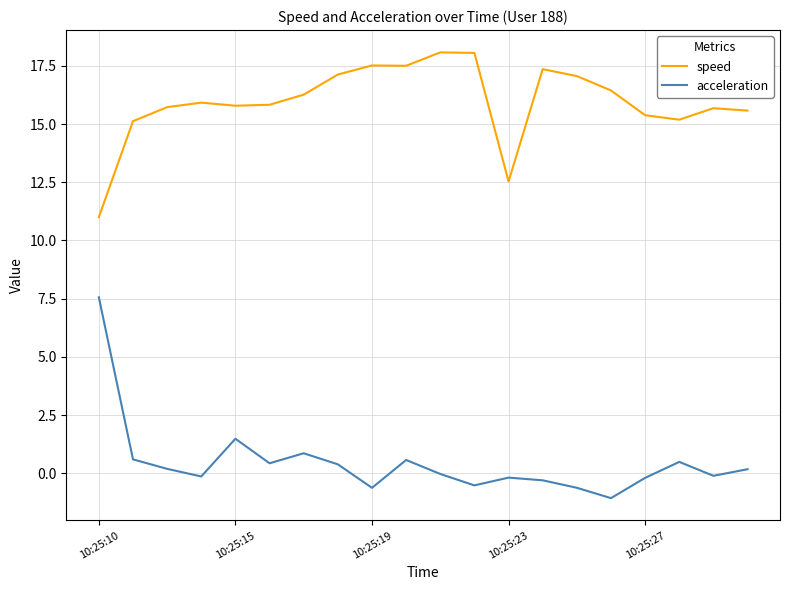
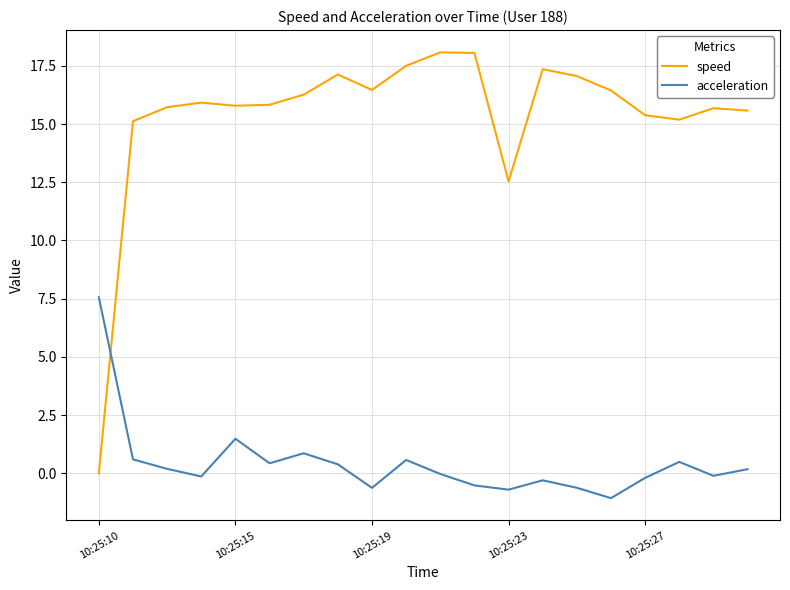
speed, 10:25:10: 11 -> 0
speed, 10:25:19: 17.5 -> 16.5
acceleration, 10:25:23: -0.2 -> -0.7
